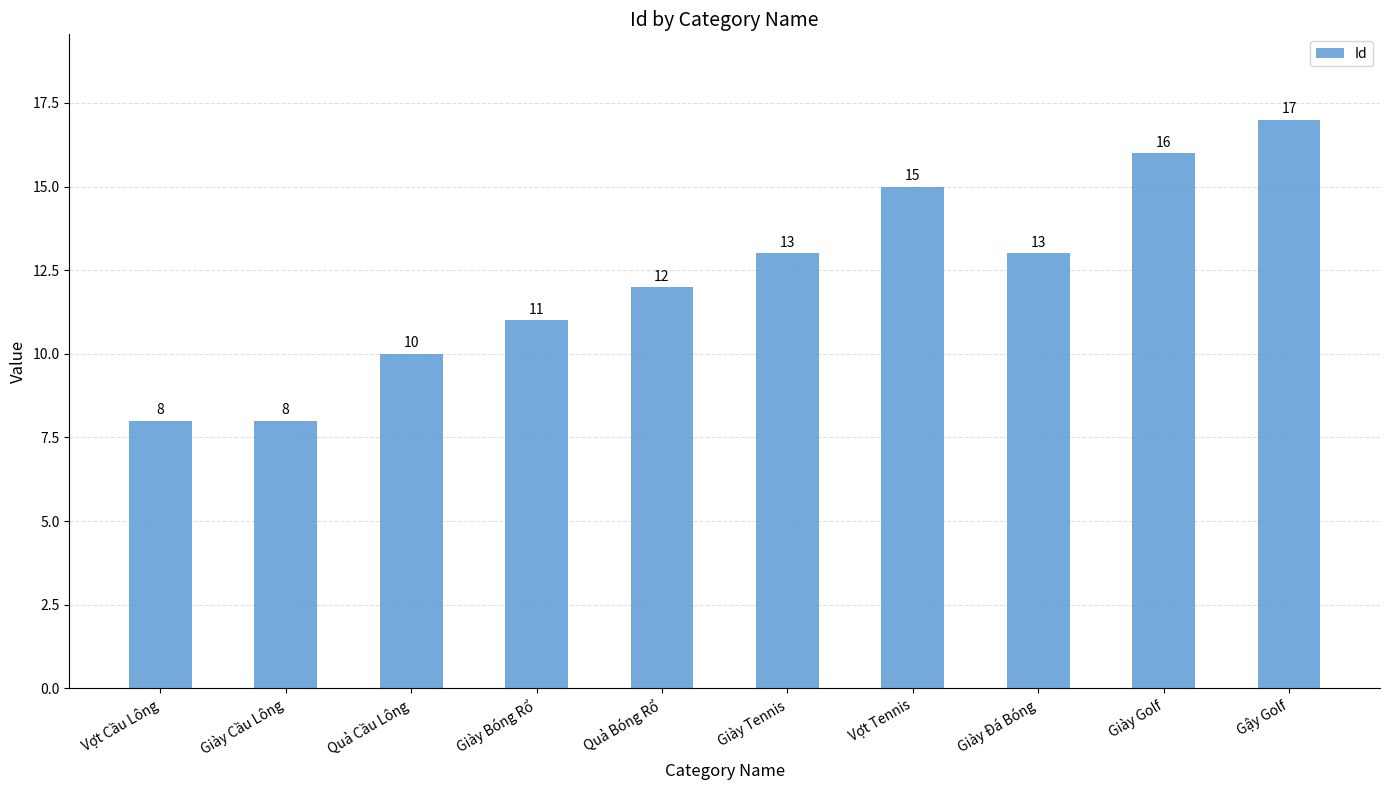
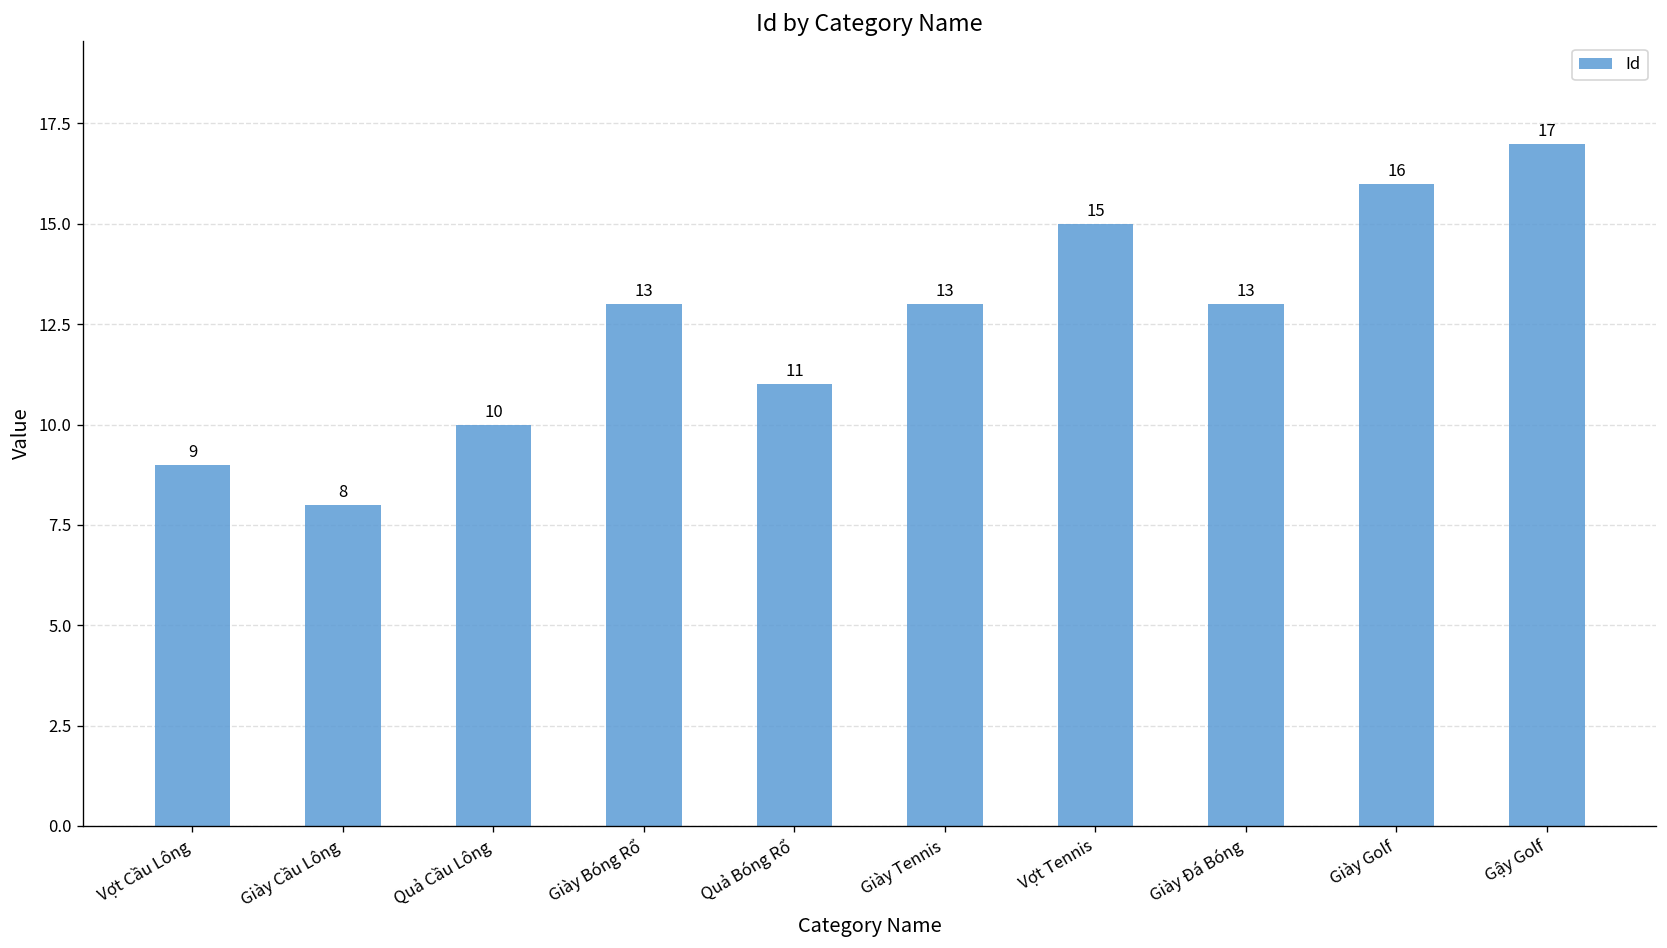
Vợt Cầu Lông: 8 -> 9
Giày Bóng Rổ: 11 -> 13
Quả Bóng Rổ: 12 -> 11
